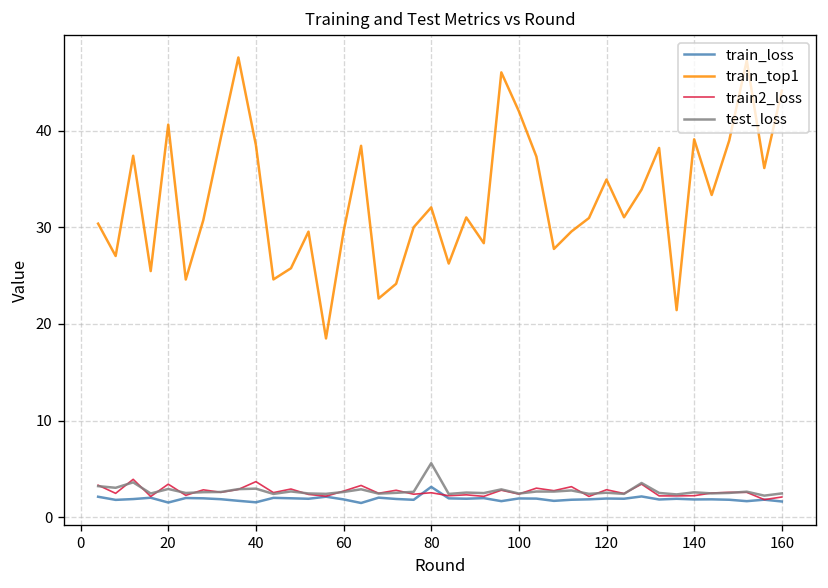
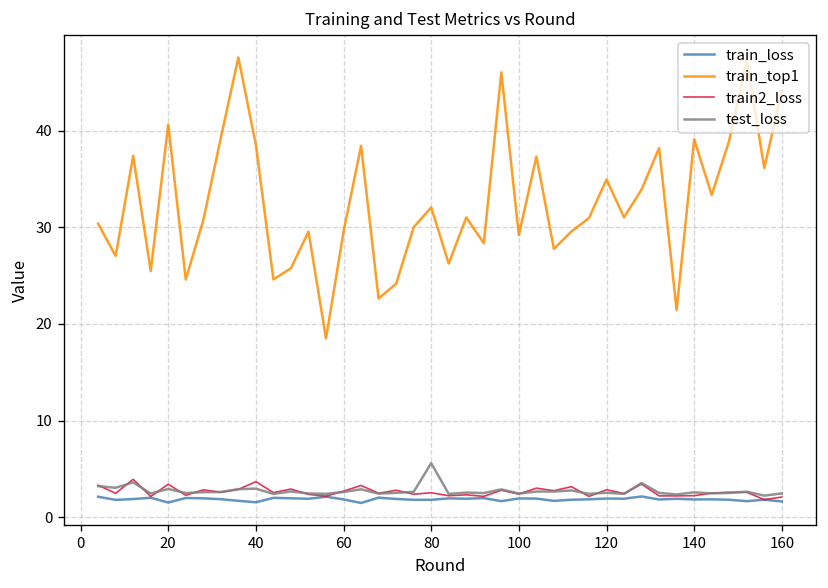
train_loss, 80: 3 -> 2
train_top1, 100: 42 -> 29
